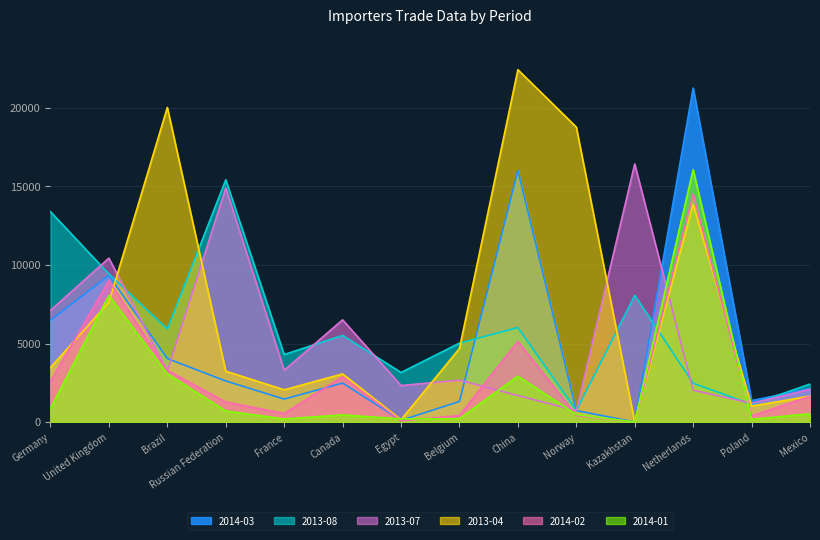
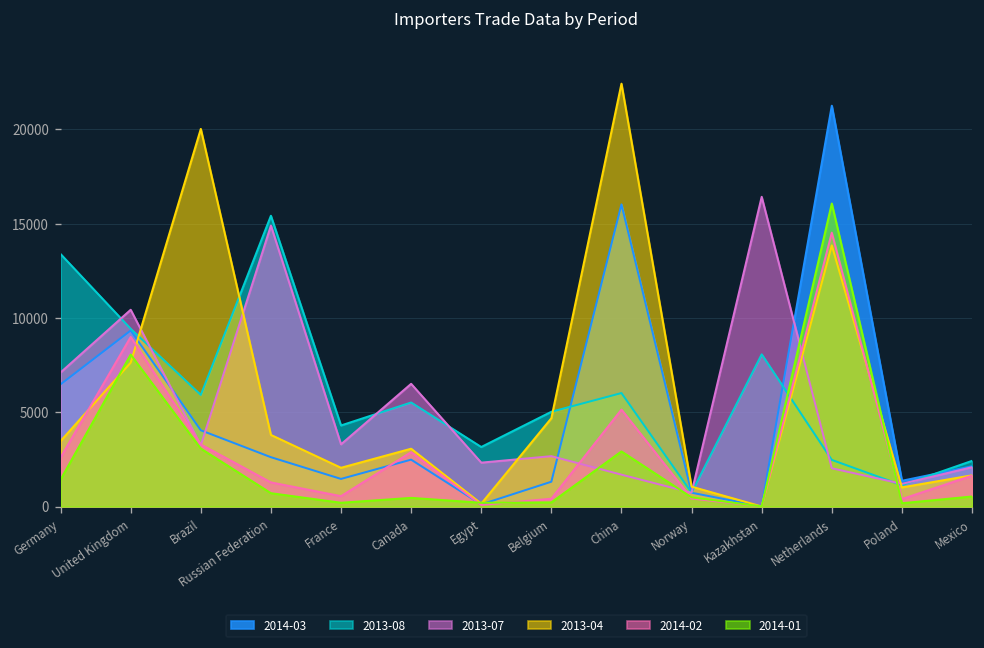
2014-01, Germany: 900 -> 1400
2013-04, Russian Federation: 3200 -> 3800
2013-04, Norway: 18800 -> 1100
